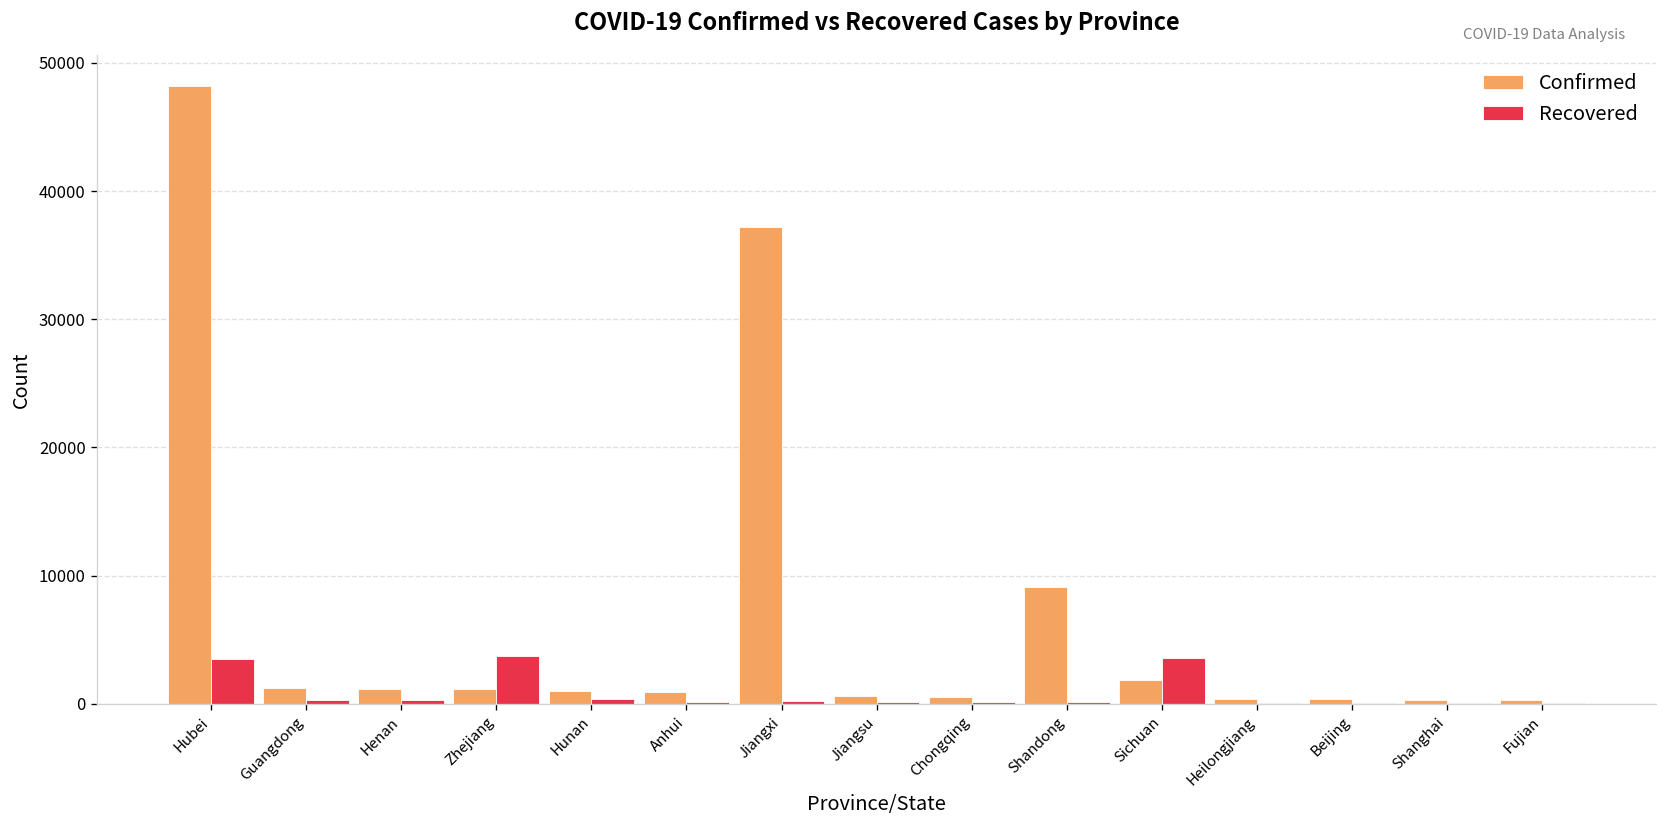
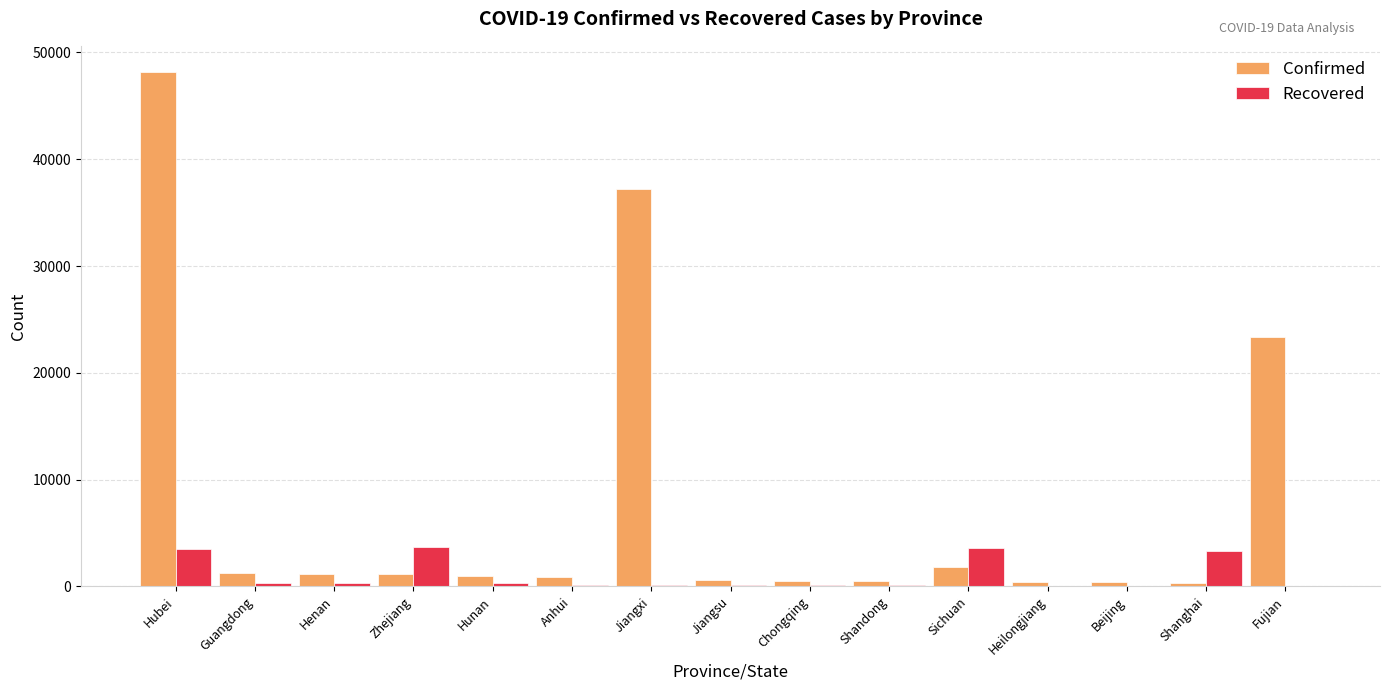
Confirmed, Shandong: 9100 -> 500
Recovered, Shanghai: 100 -> 3400
Confirmed, Fujian: 300 -> 23300
